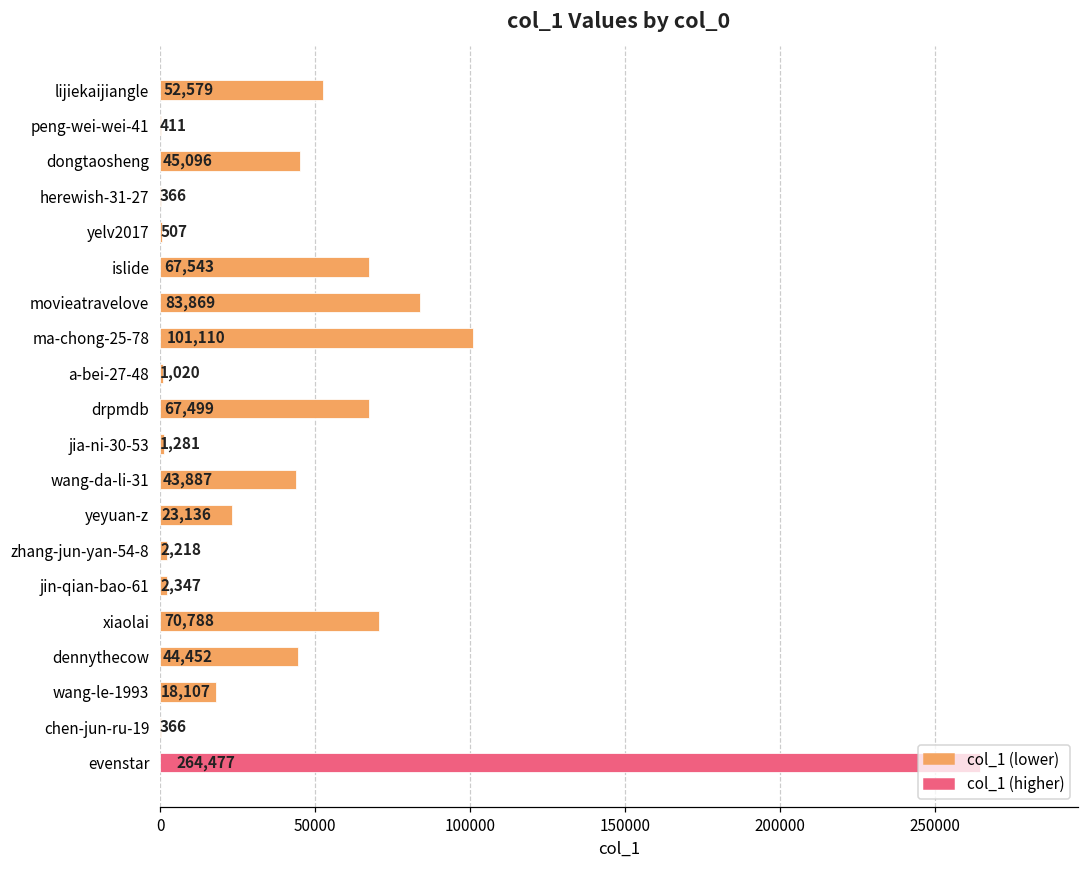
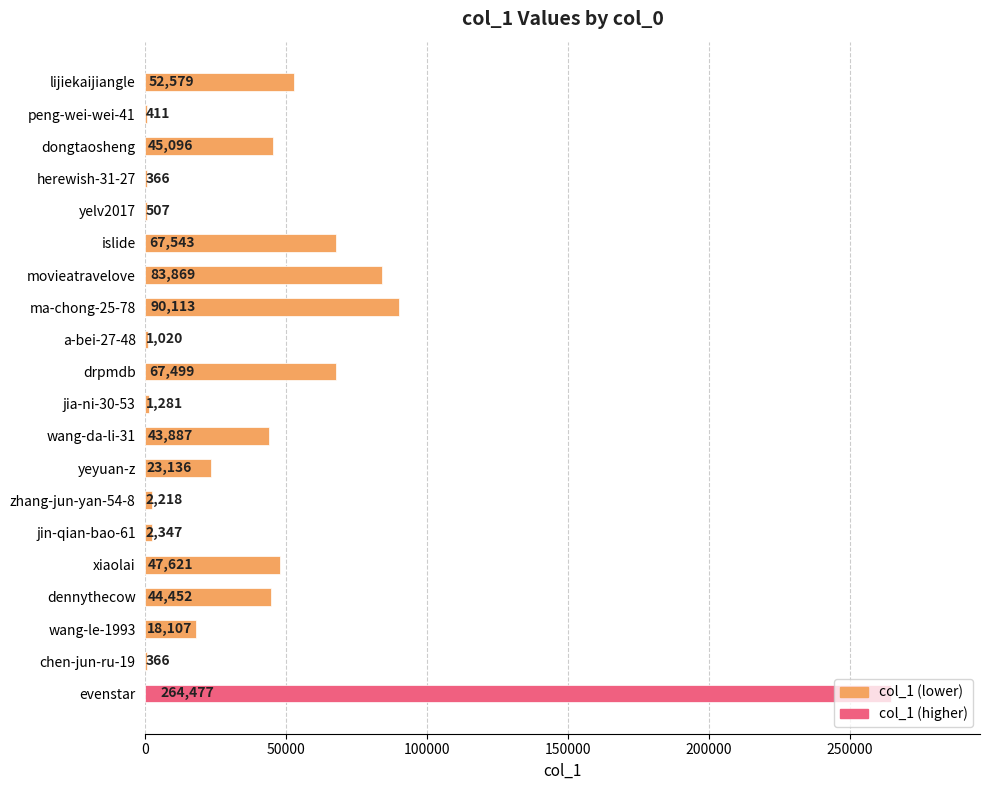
ma-chong-25-78: 101,110 -> 90,113
xiaolai: 70,788 -> 47,621
